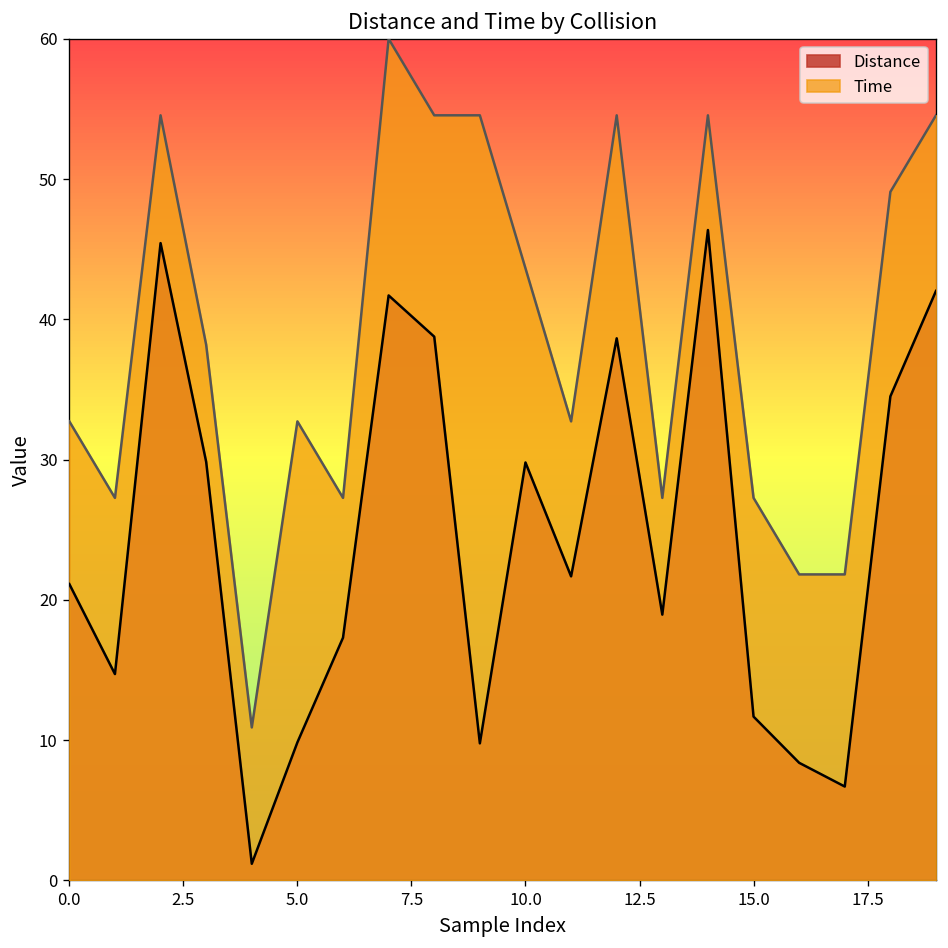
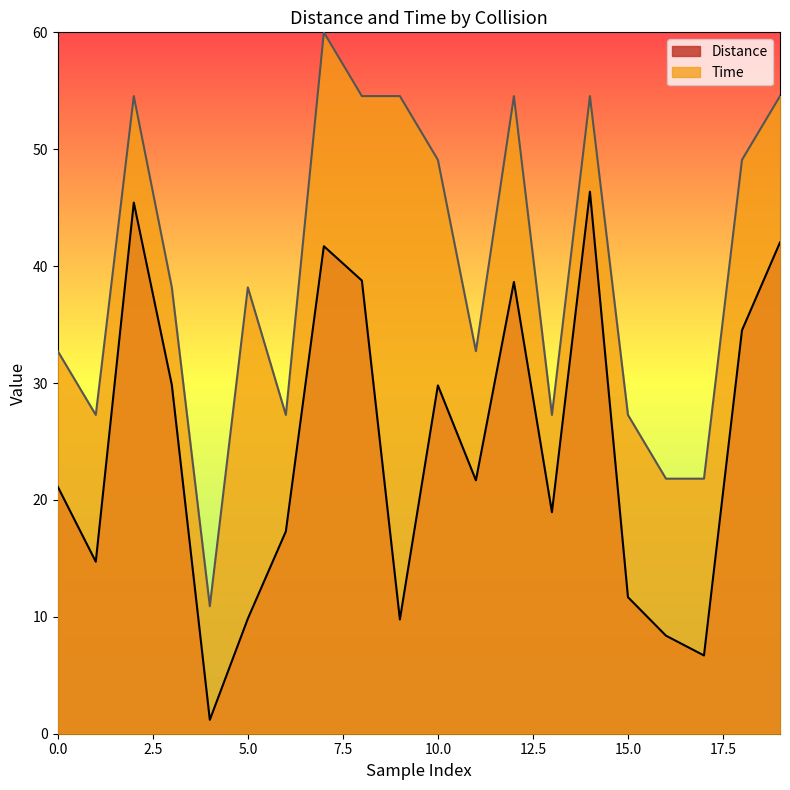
Time, 5.0: 32.7 -> 38.2
Time, 10.0: 43.6 -> 49.1
